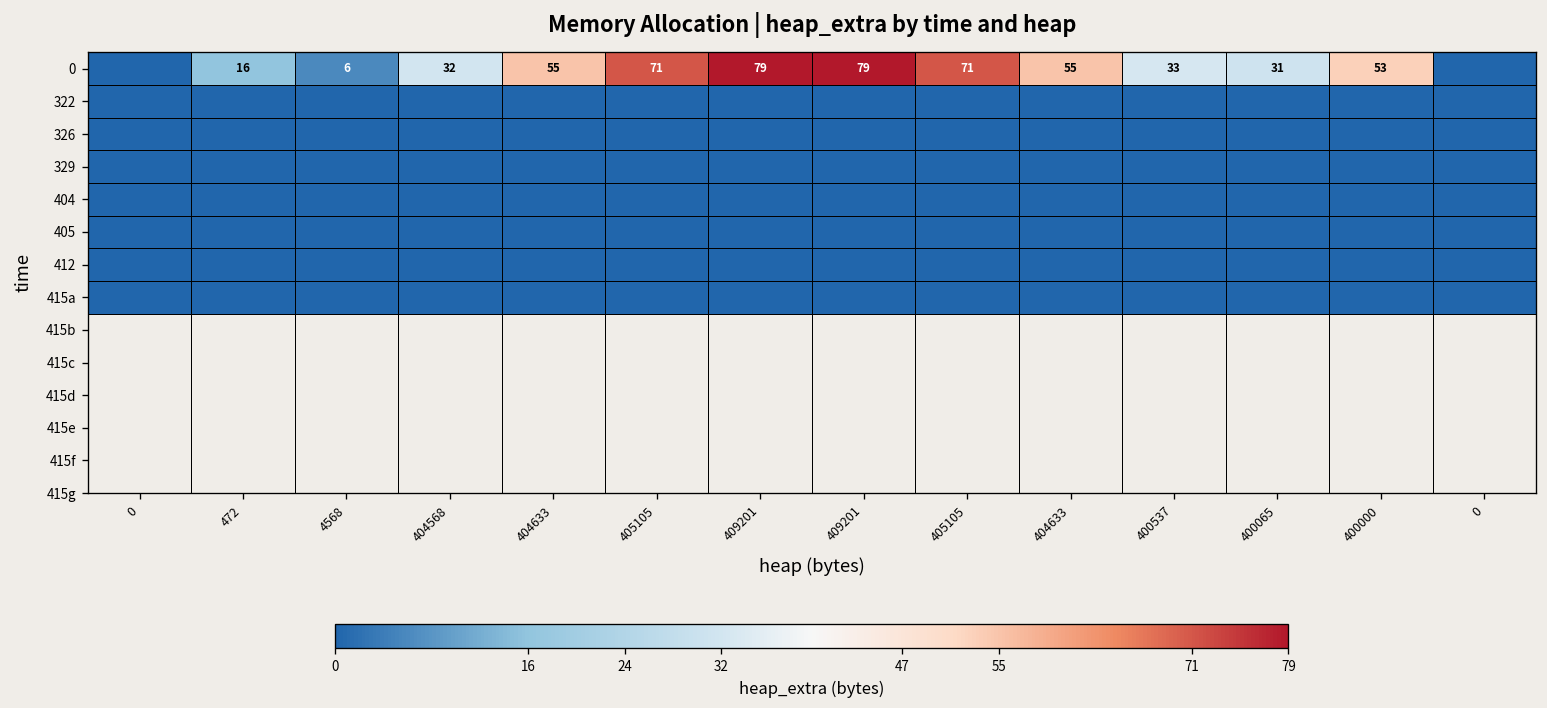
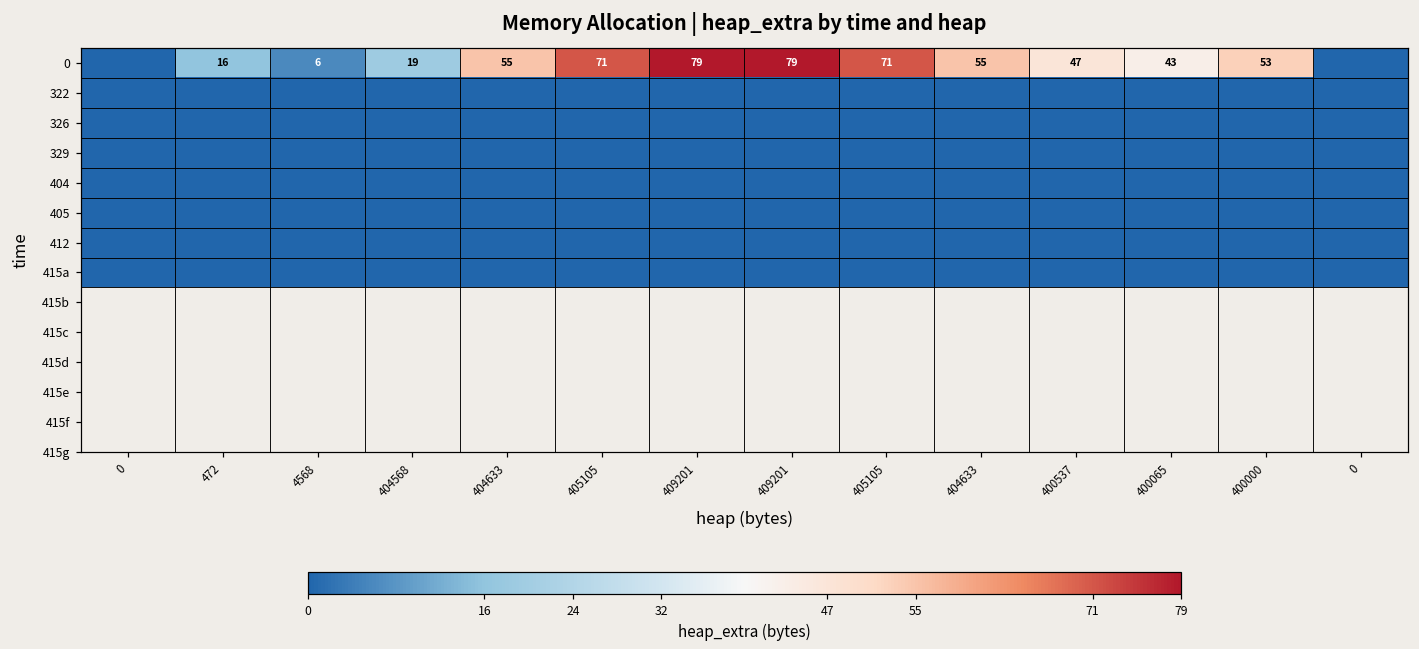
0, 404568: 32 -> 19
0, 400537: 33 -> 47
0, 400065: 31 -> 43
